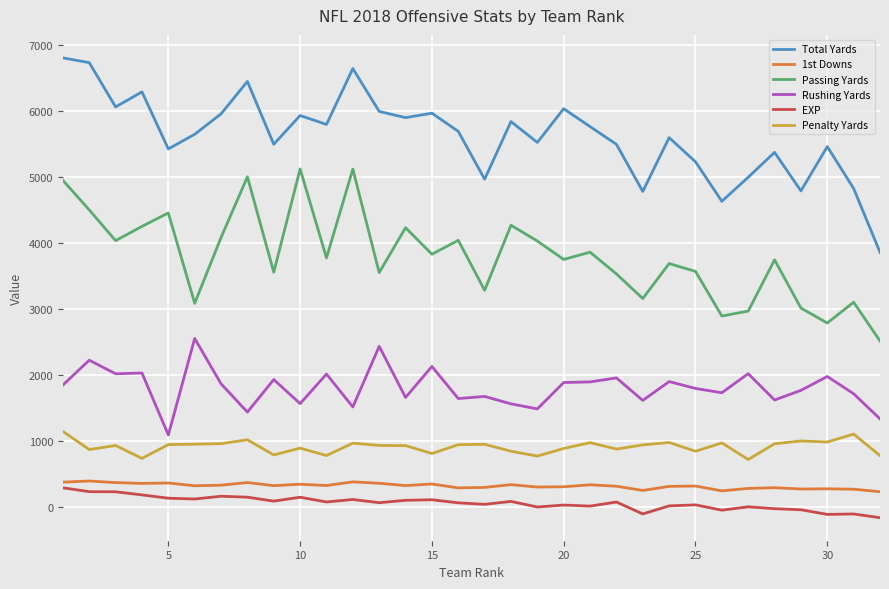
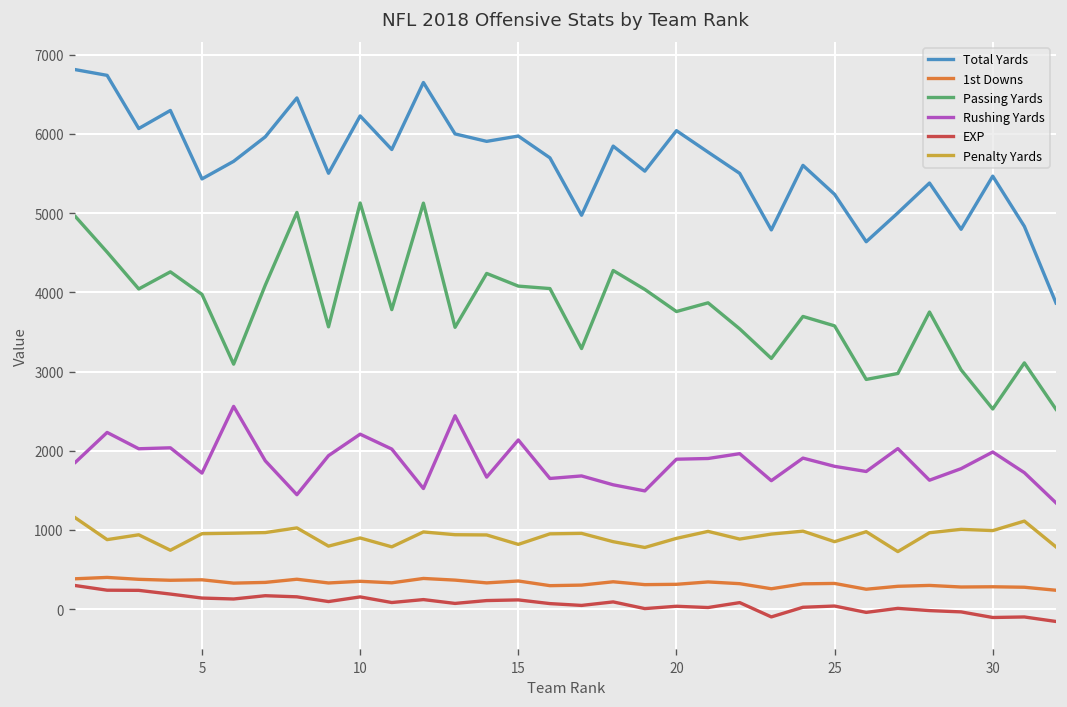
Passing Yards, 5: 4500 -> 4000
Rushing Yards, 5: 1100 -> 1700
Total Yards, 10: 5900 -> 6200
Rushing Yards, 10: 1600 -> 2200
Passing Yards, 15: 3800 -> 4100
Passing Yards, 30: 2800 -> 2500
